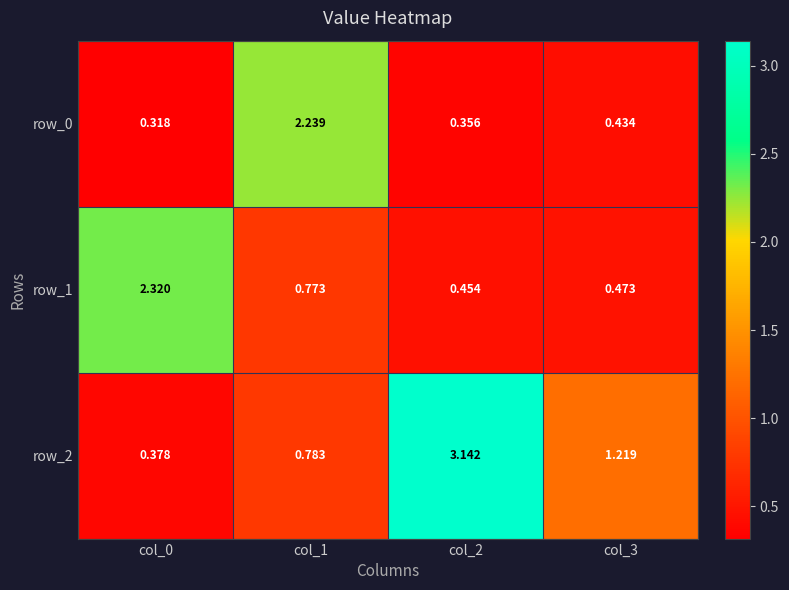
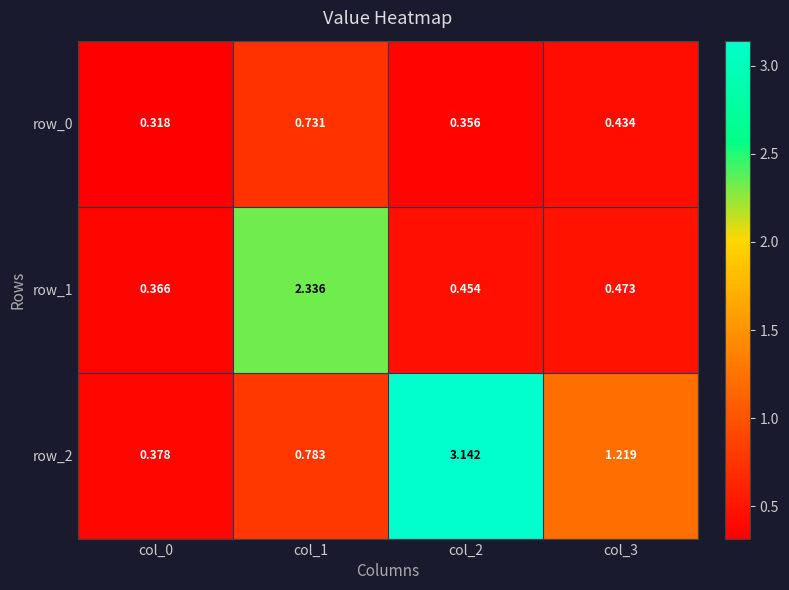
row_0, col_1: 2.239 -> 0.731
row_1, col_0: 2.320 -> 0.366
row_1, col_1: 0.773 -> 2.336
